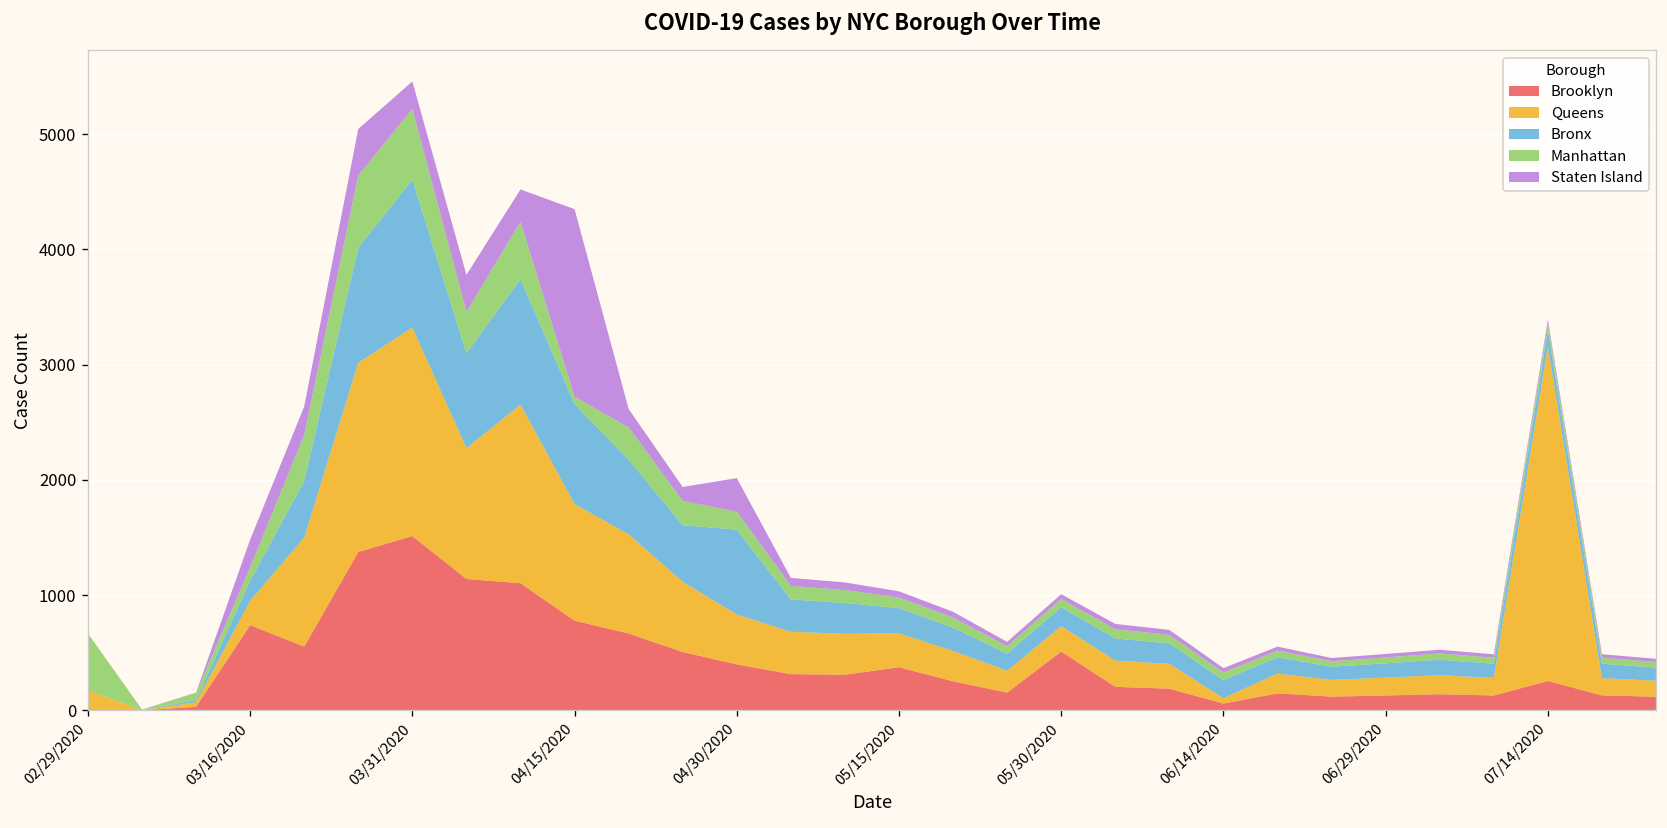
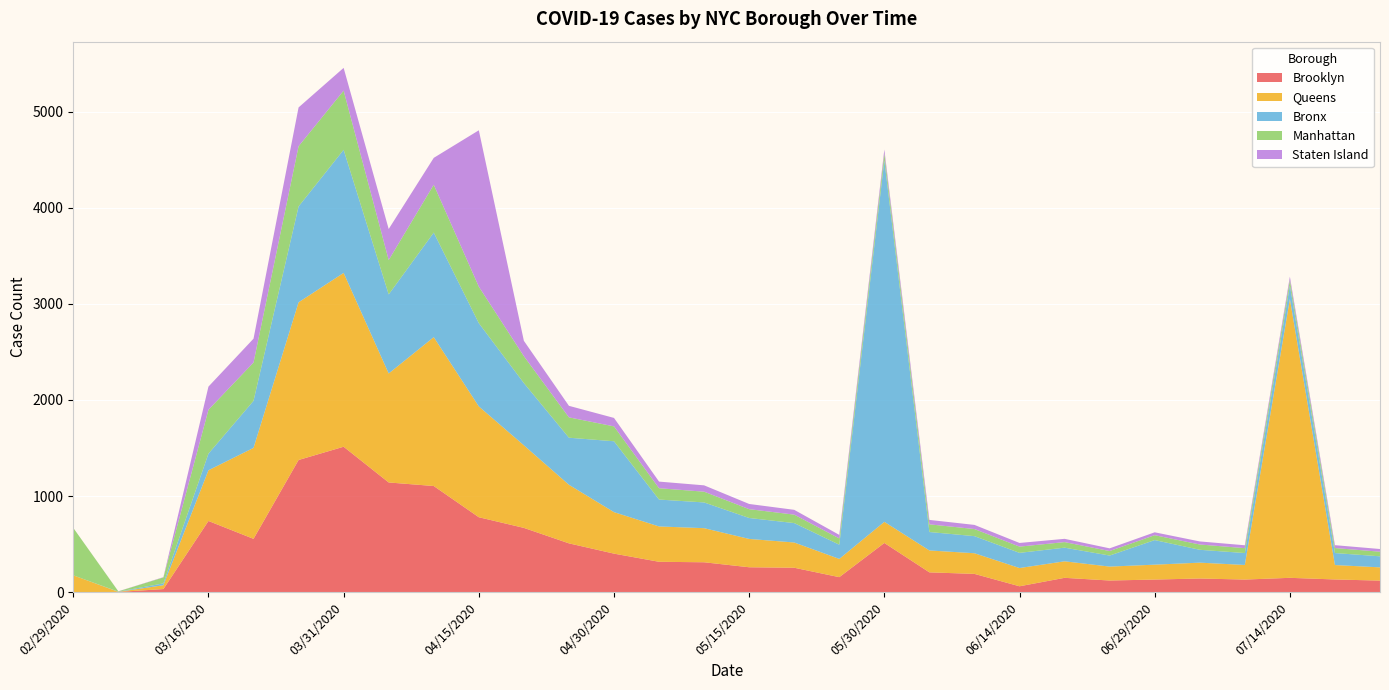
Queens, 03/16/2020: 200 -> 500
Manhattan, 03/16/2020: 100 -> 500
Queens, 04/15/2020: 1000 -> 1200
Manhattan, 04/15/2020: 100 -> 400
Staten Island, 04/30/2020: 300 -> 100
Brooklyn, 05/15/2020: 400 -> 300
Bronx, 05/30/2020: 200 -> 3800
Queens, 06/14/2020: 0 -> 200
Bronx, 06/29/2020: 100 -> 300
Brooklyn, 07/14/2020: 300 -> 100
